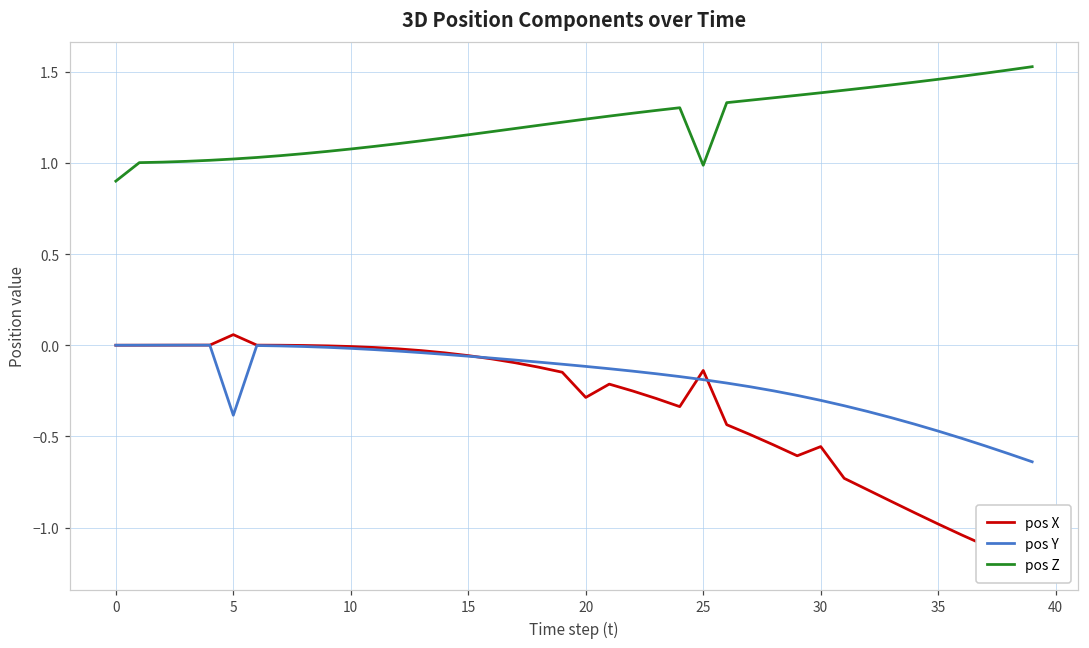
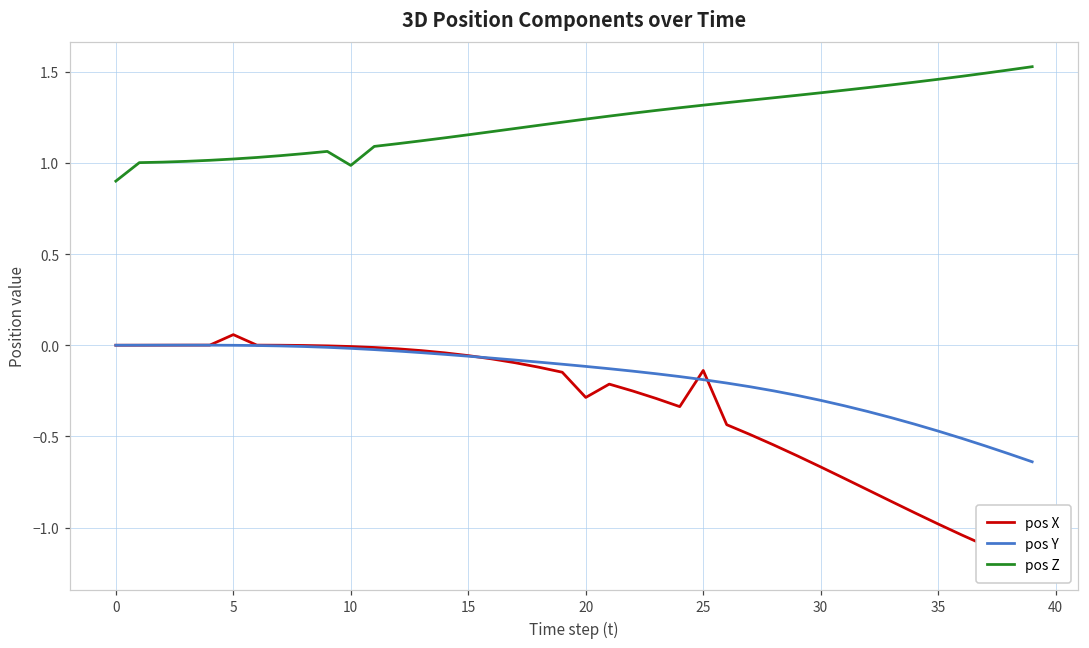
pos Y, 5: -0.38 -> 0.00
pos Z, 10: 1.08 -> 0.99
pos Z, 25: 0.99 -> 1.32
pos X, 30: -0.56 -> -0.67
